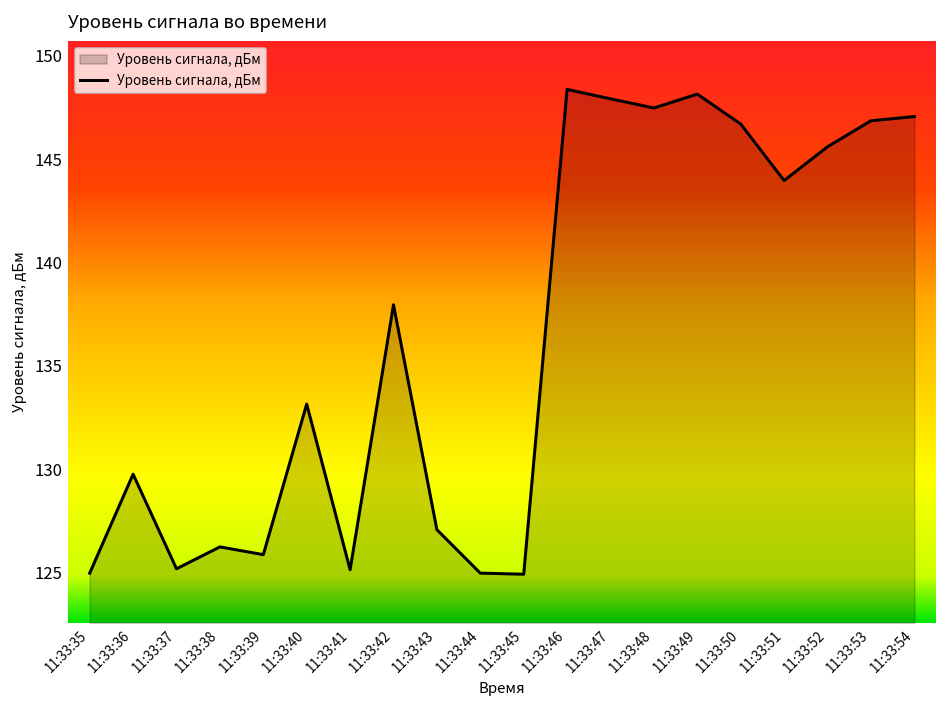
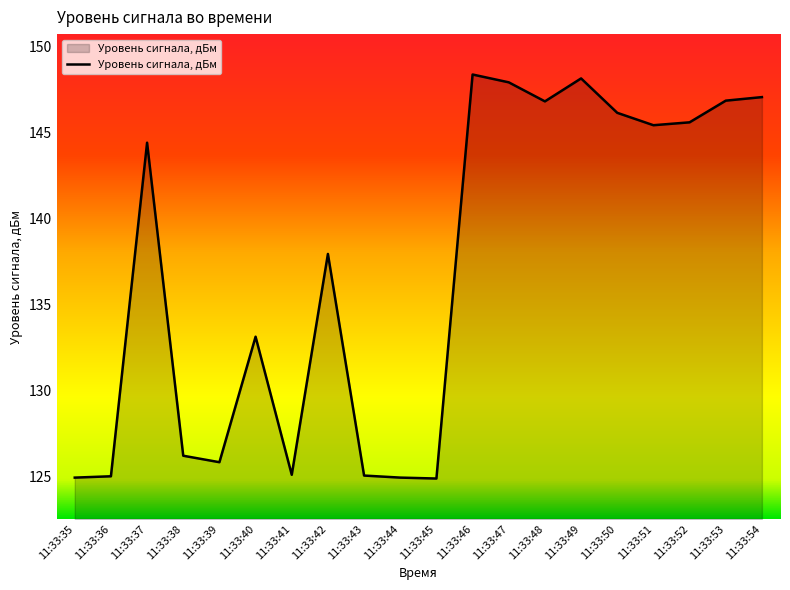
11:33:36: 129.8 -> 125.0
11:33:37: 125.2 -> 144.4
11:33:43: 127.1 -> 125.1
11:33:48: 147.5 -> 146.8
11:33:50: 146.7 -> 146.2
11:33:51: 144.0 -> 145.4
